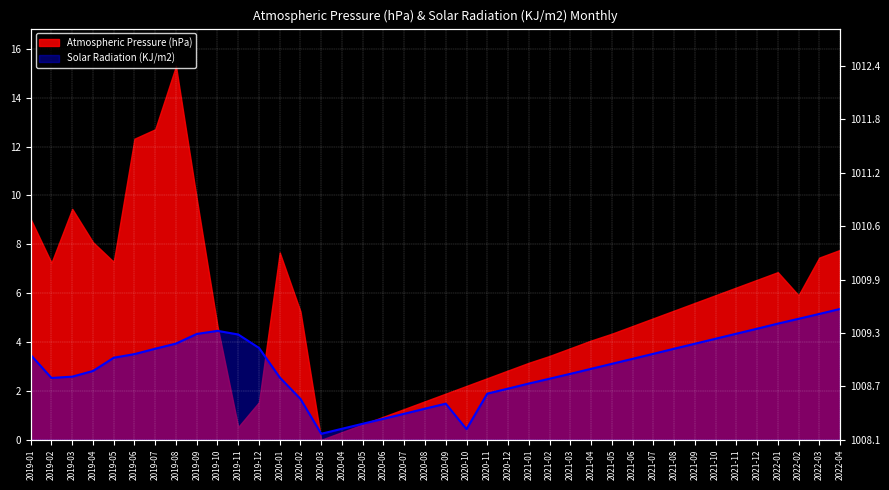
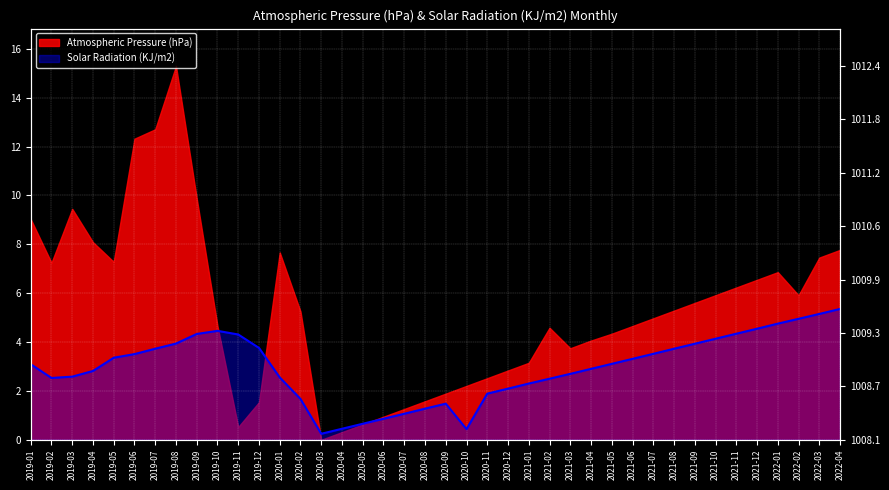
Solar Radiation (KJ/m2), 2019-01: 3.5 -> 3.1
Atmospheric Pressure (hPa), 2021-02: 3.4 -> 4.6
